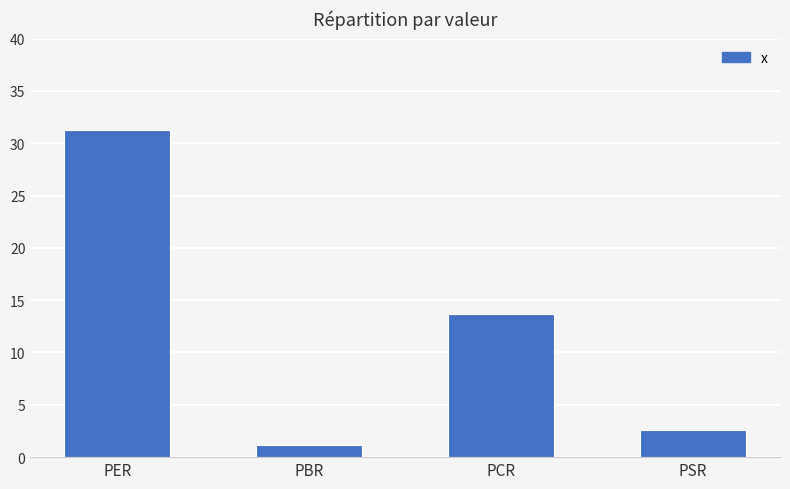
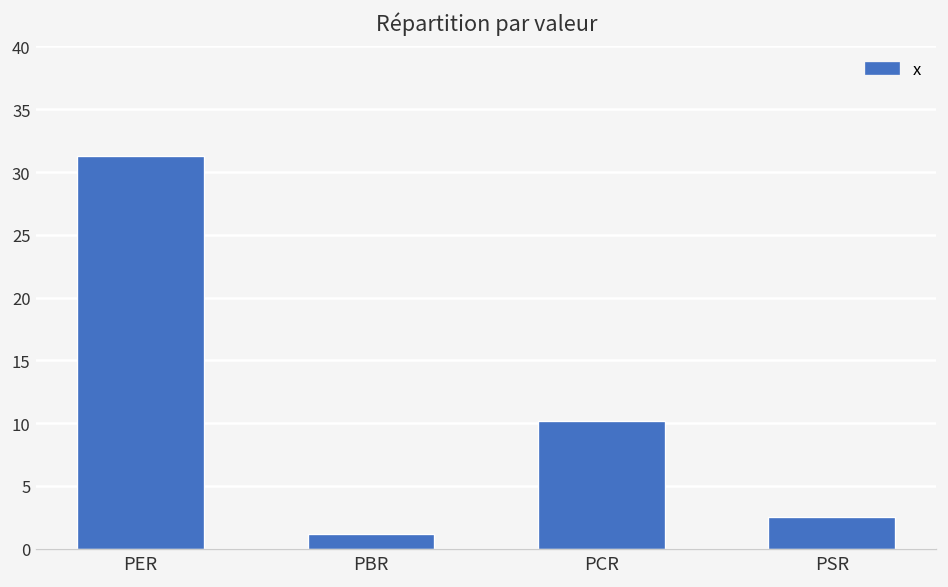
PCR: 13.7 -> 10.2
